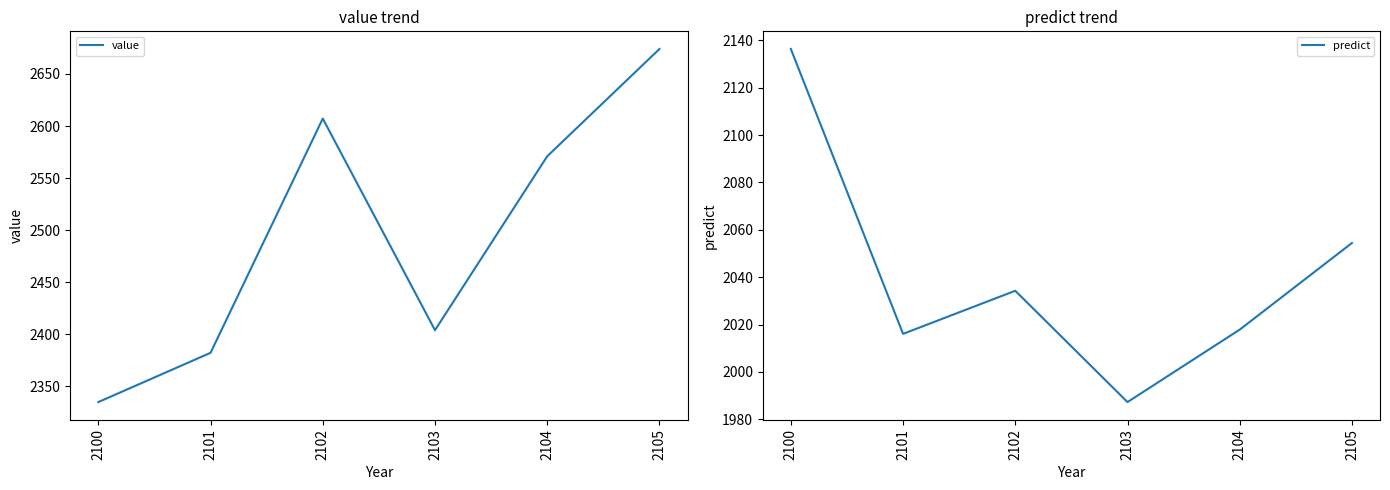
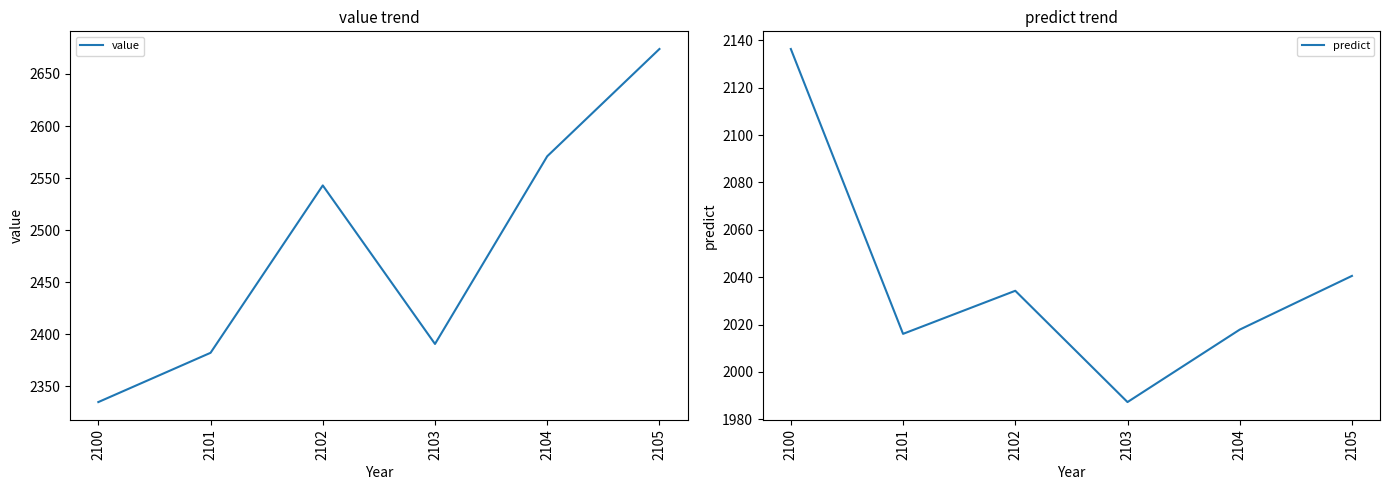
value trend, 2102: 2607 -> 2543
value trend, 2103: 2404 -> 2391
predict trend, 2105: 2054 -> 2041
